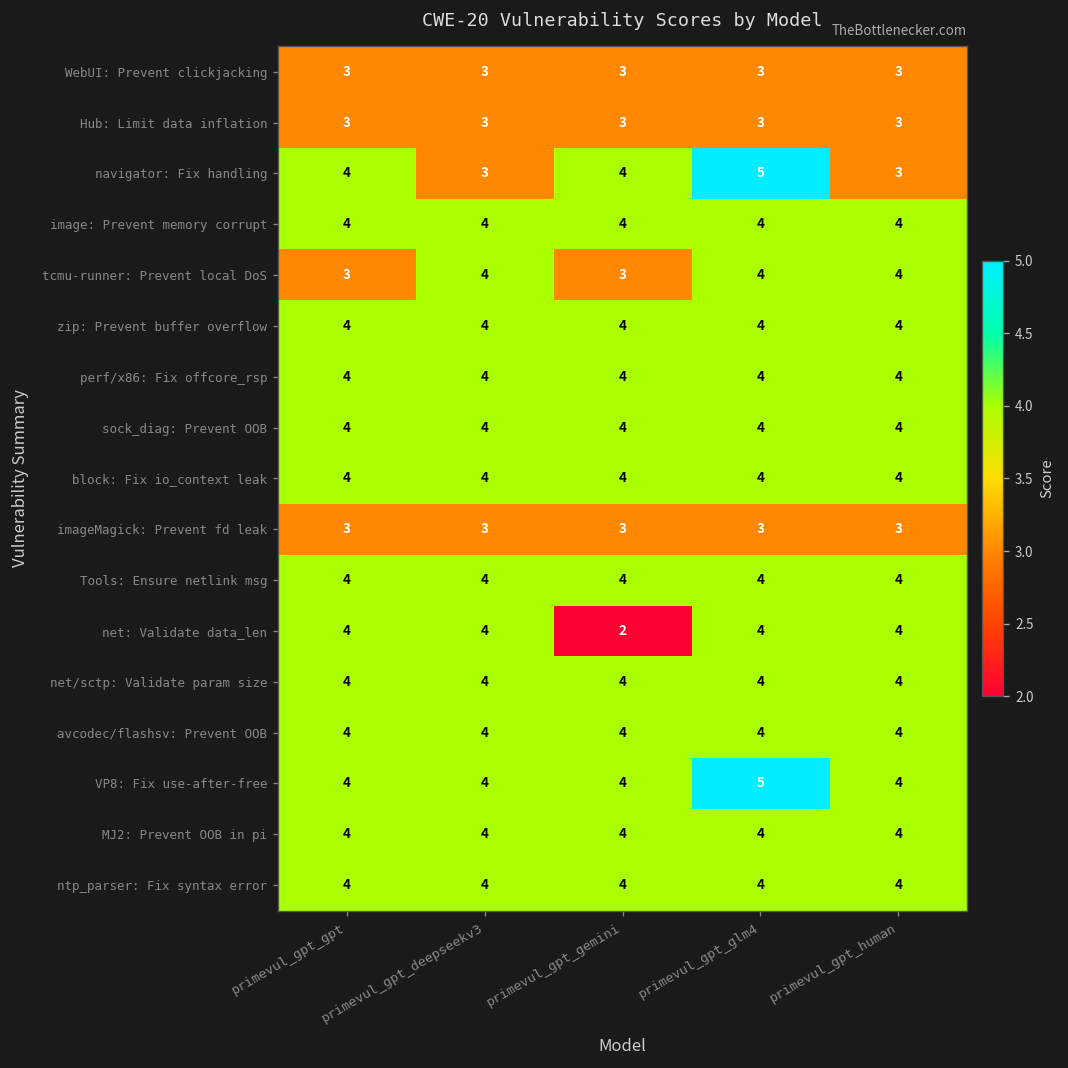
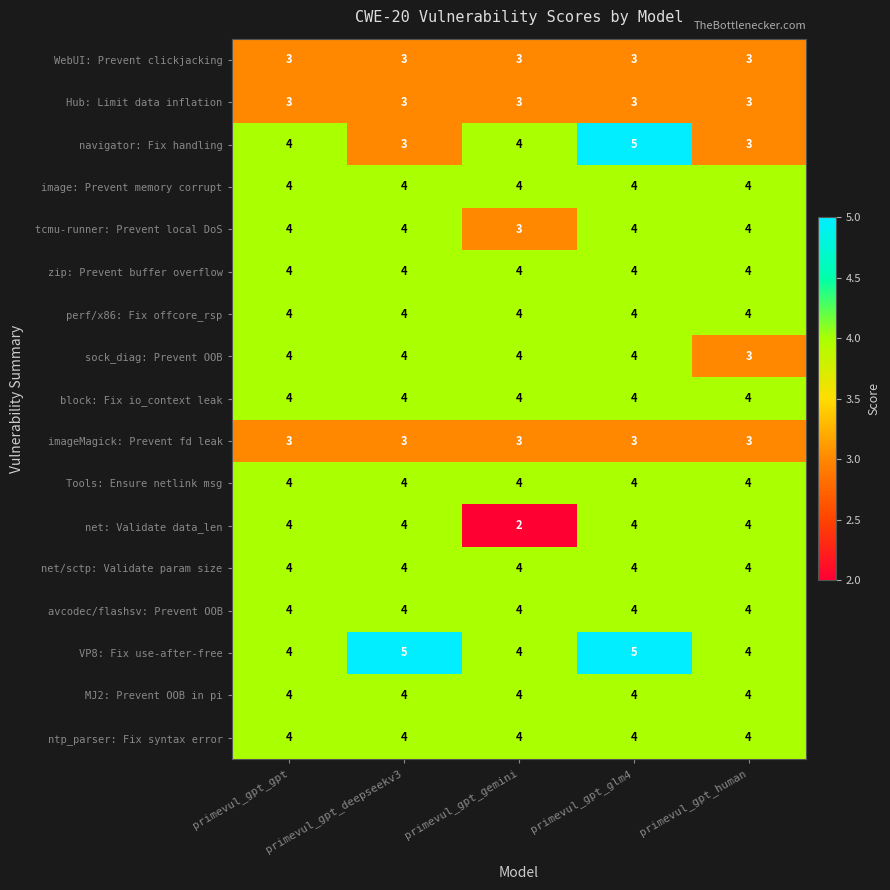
tcmu-runner: Prevent local DoS, primevul_gpt_gpt: 3 -> 4
sock_diag: Prevent OOB, primevul_gpt_human: 4 -> 3
VP8: Fix use-after-free, primevul_gpt_deepseekv3: 4 -> 5
